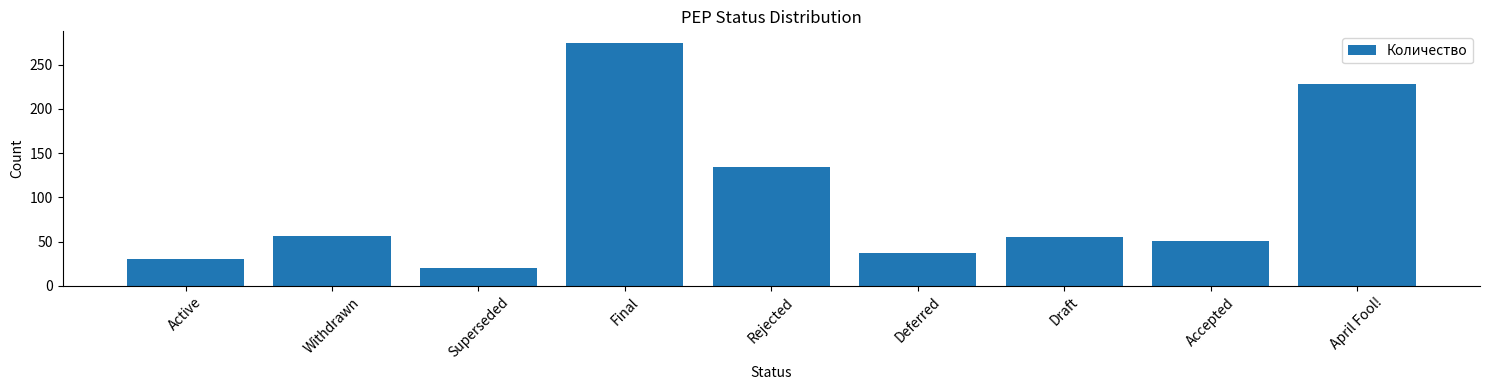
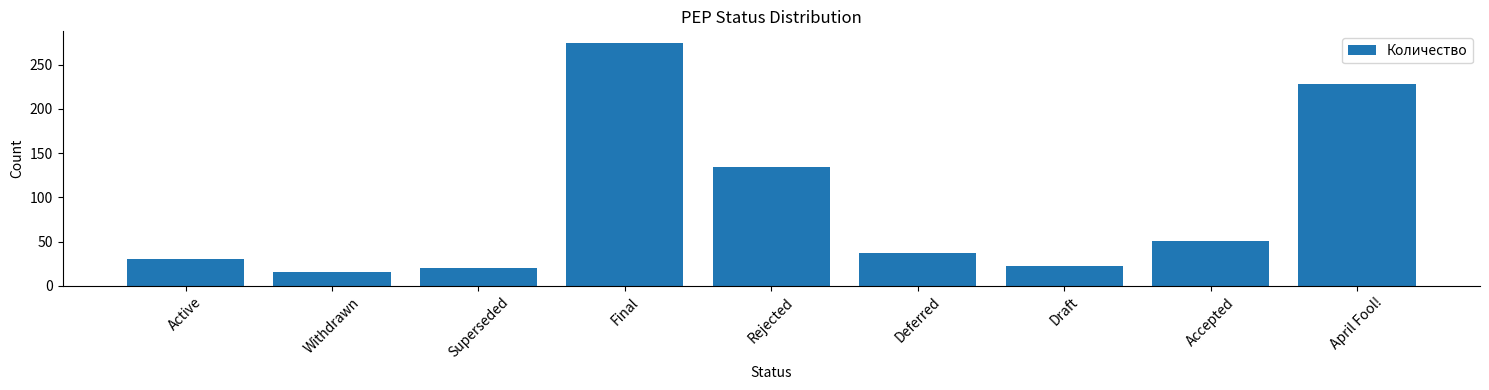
Withdrawn: 60 -> 20
Draft: 60 -> 20
